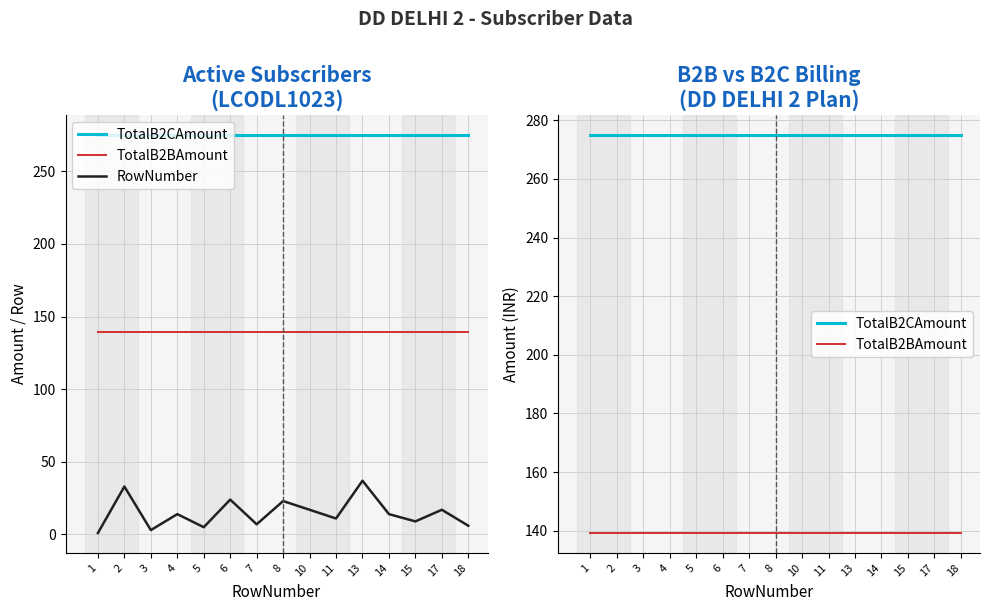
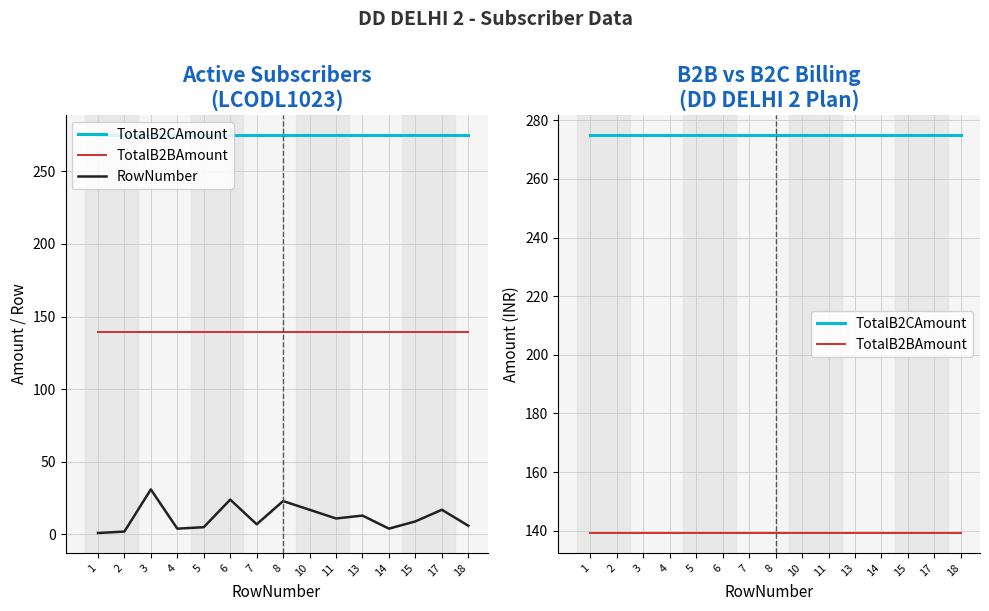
Active Subscribers (LCODL1023), RowNumber, 2: 33 -> 2
Active Subscribers (LCODL1023), RowNumber, 3: 3 -> 31
Active Subscribers (LCODL1023), RowNumber, 4: 14 -> 4
Active Subscribers (LCODL1023), RowNumber, 13: 37 -> 13
Active Subscribers (LCODL1023), RowNumber, 14: 14 -> 4
